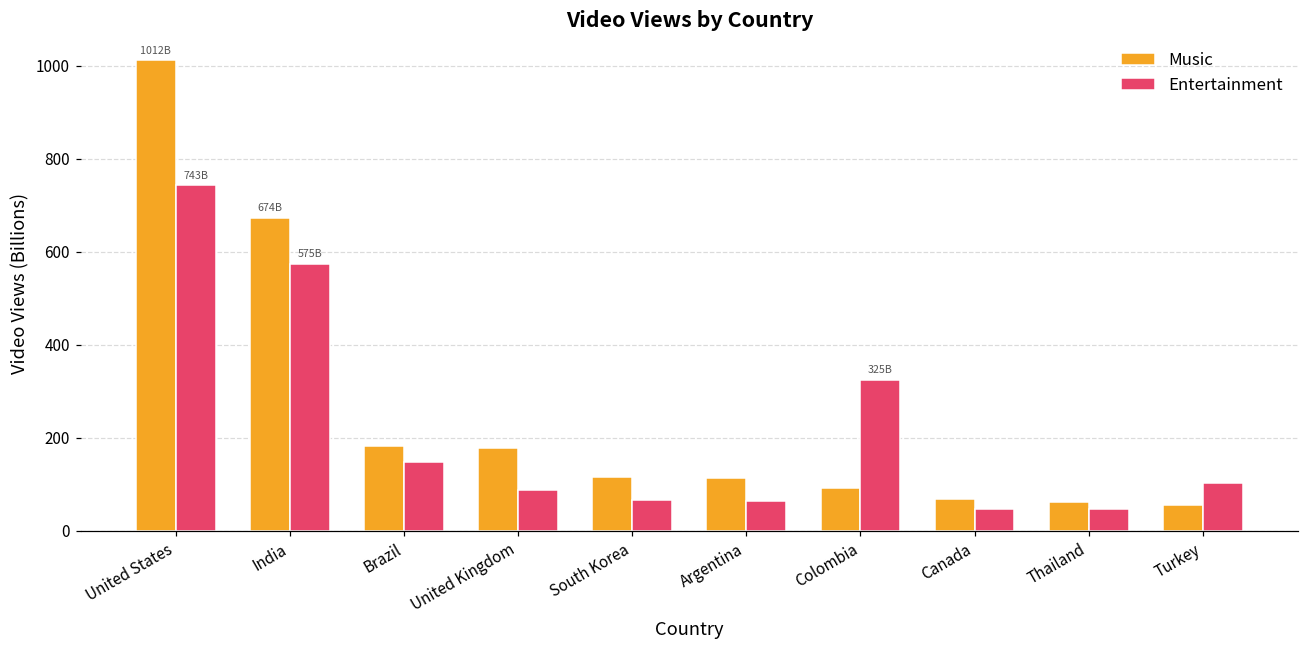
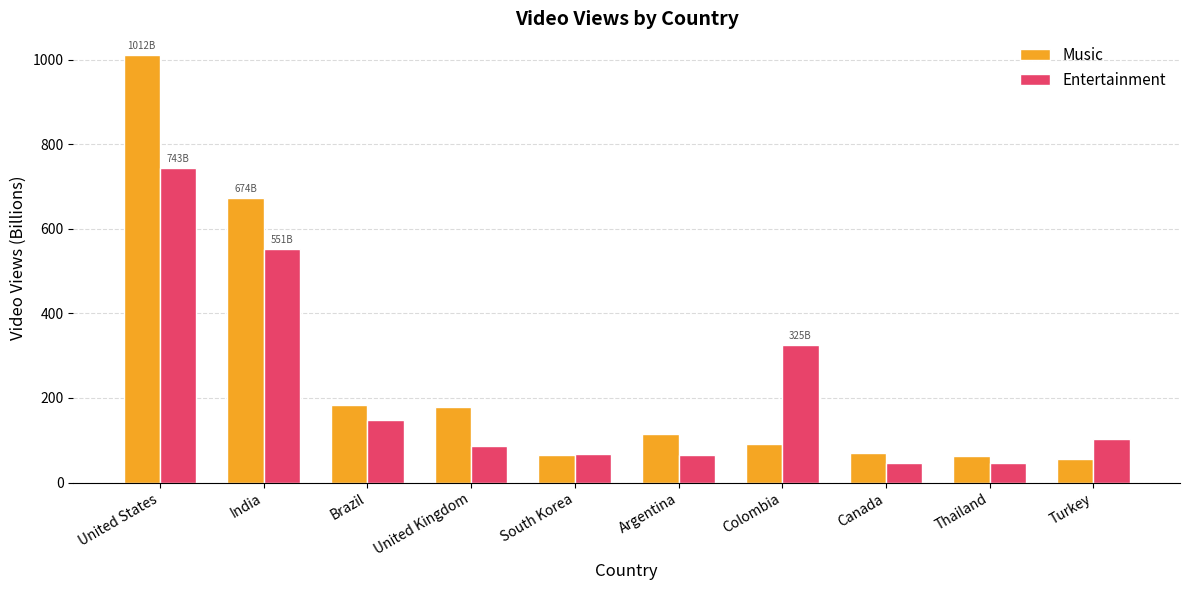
Entertainment, India: 575B -> 551B
Music, South Korea: 120 -> 70
